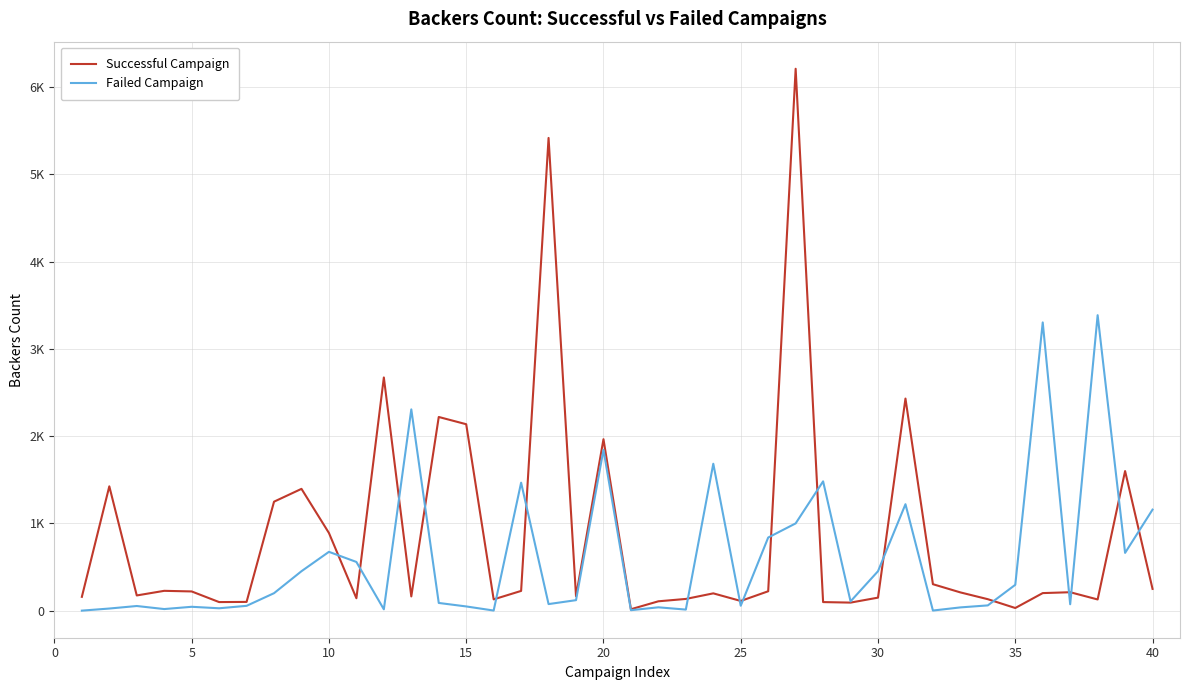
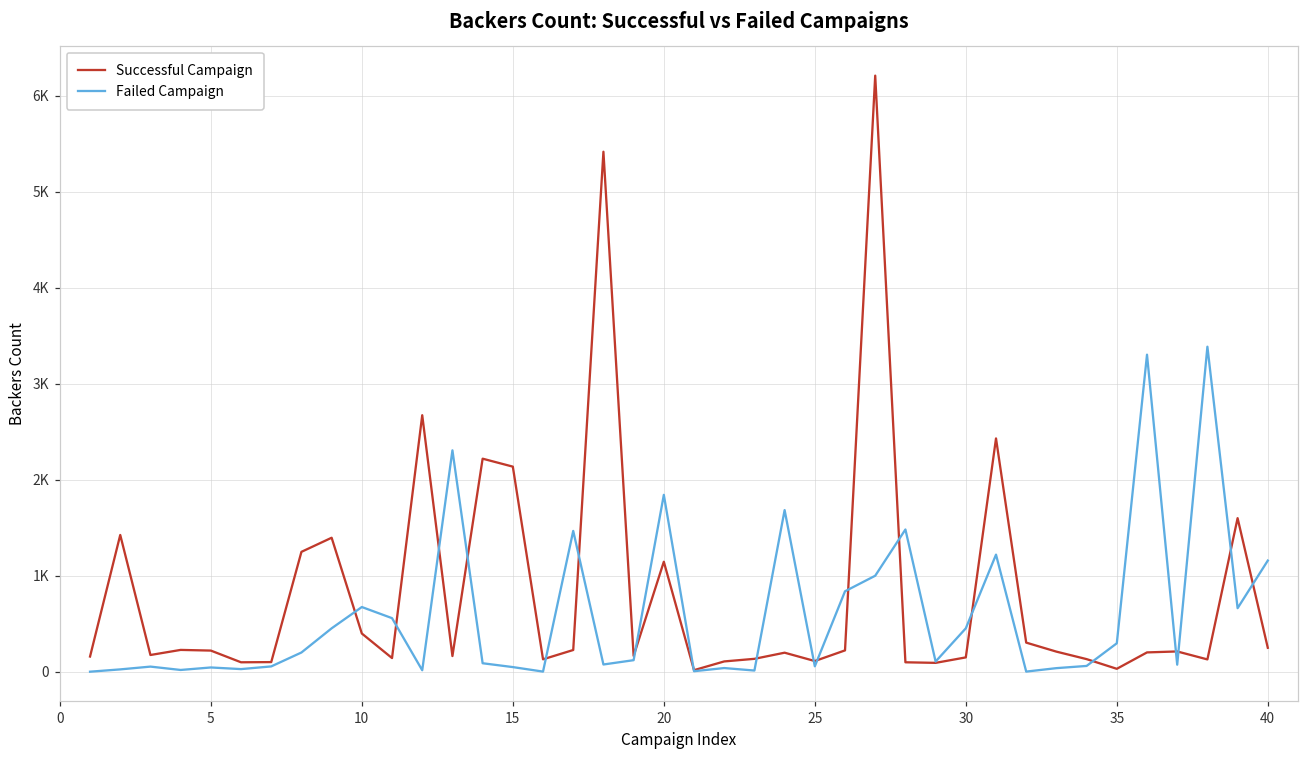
Successful Campaign, 10: 900 -> 400
Successful Campaign, 20: 2000 -> 1100
